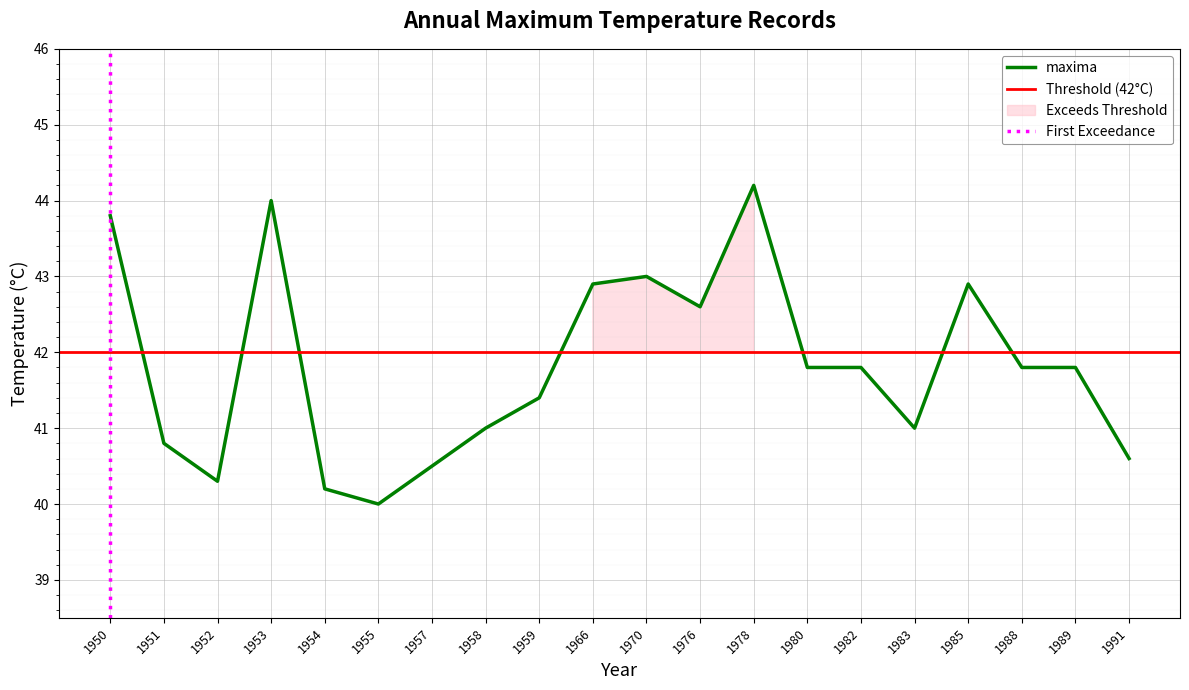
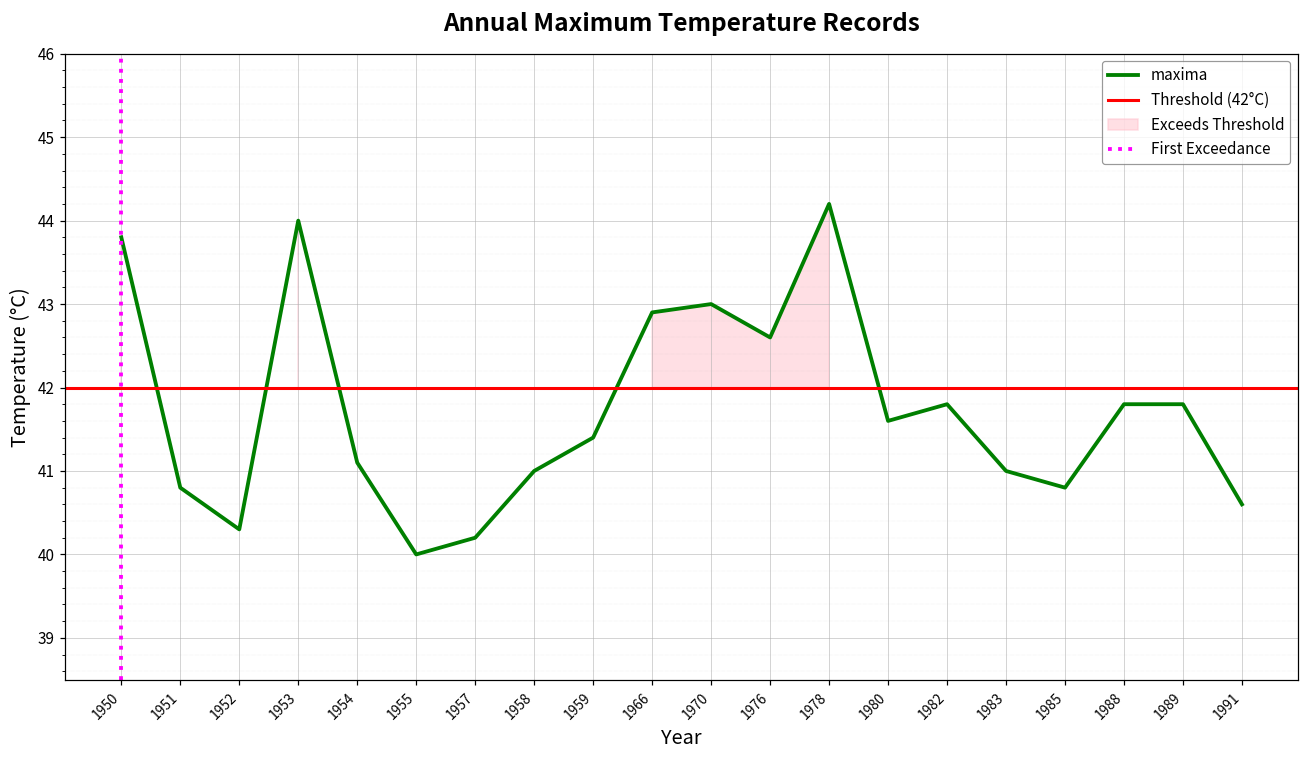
1954: 40.2 -> 41.1
1957: 40.5 -> 40.2
1980: 41.8 -> 41.6
1985: 42.9 -> 40.8
